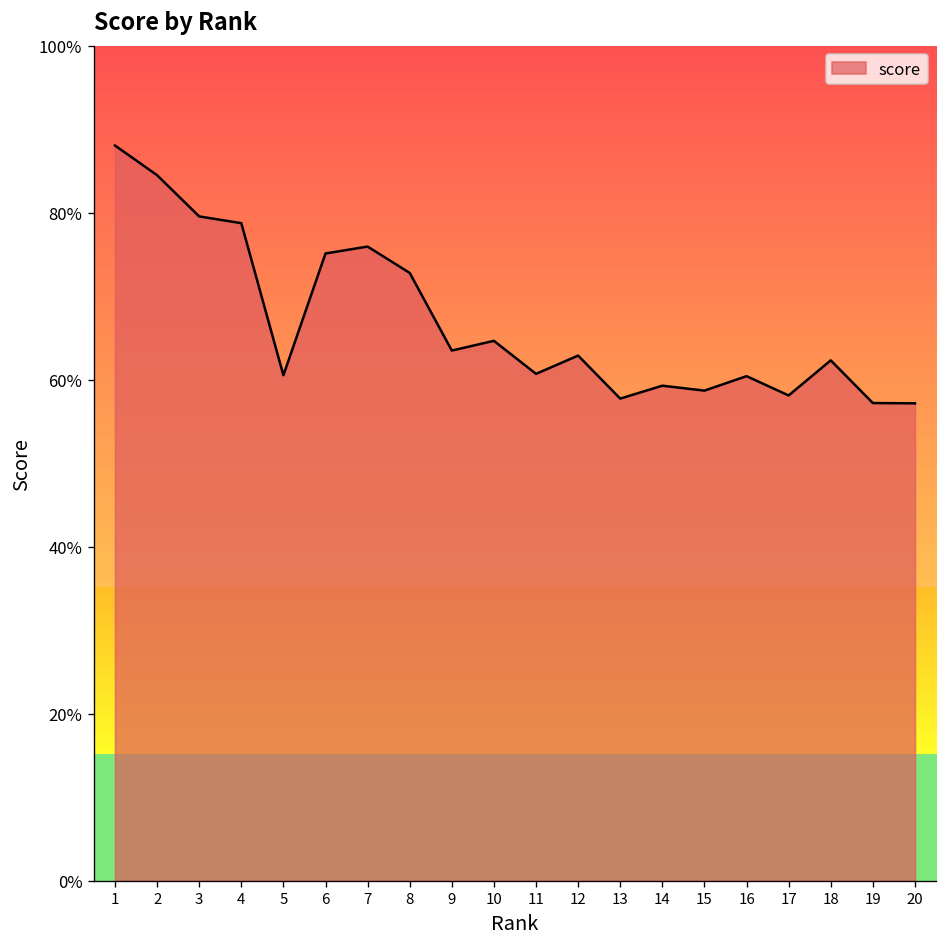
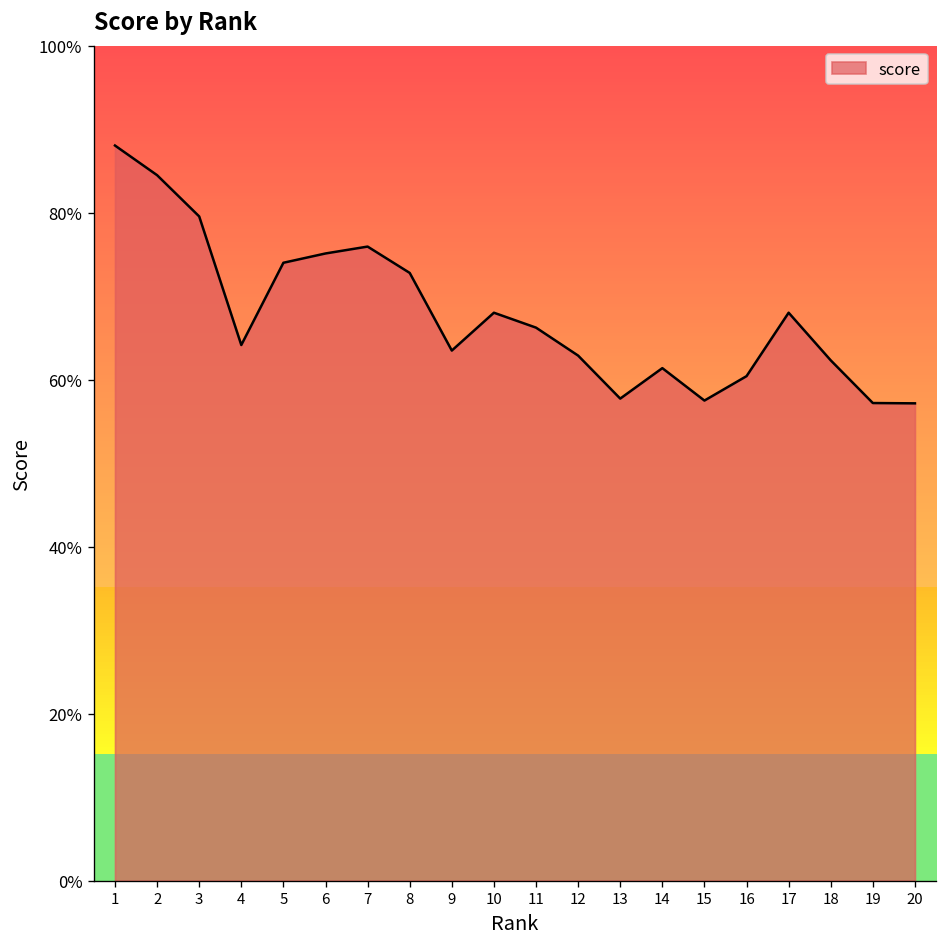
4: 79% -> 64%
5: 61% -> 74%
10: 65% -> 68%
11: 61% -> 66%
14: 59% -> 61%
15: 59% -> 57%
17: 58% -> 68%
